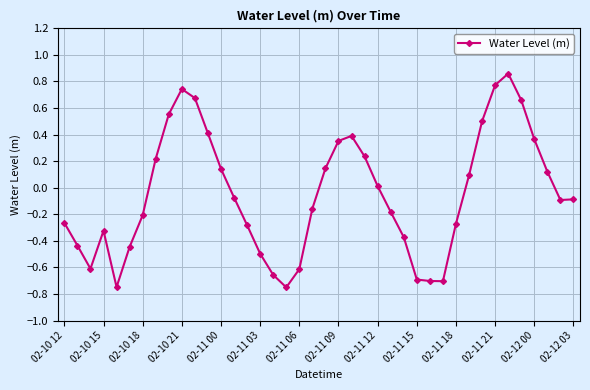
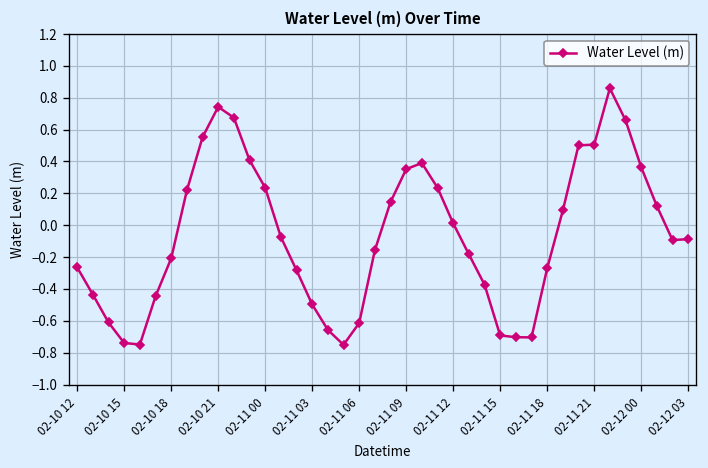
02-10 15: -0.32 -> -0.74
02-11 00: 0.14 -> 0.24
02-11 21: 0.77 -> 0.51
